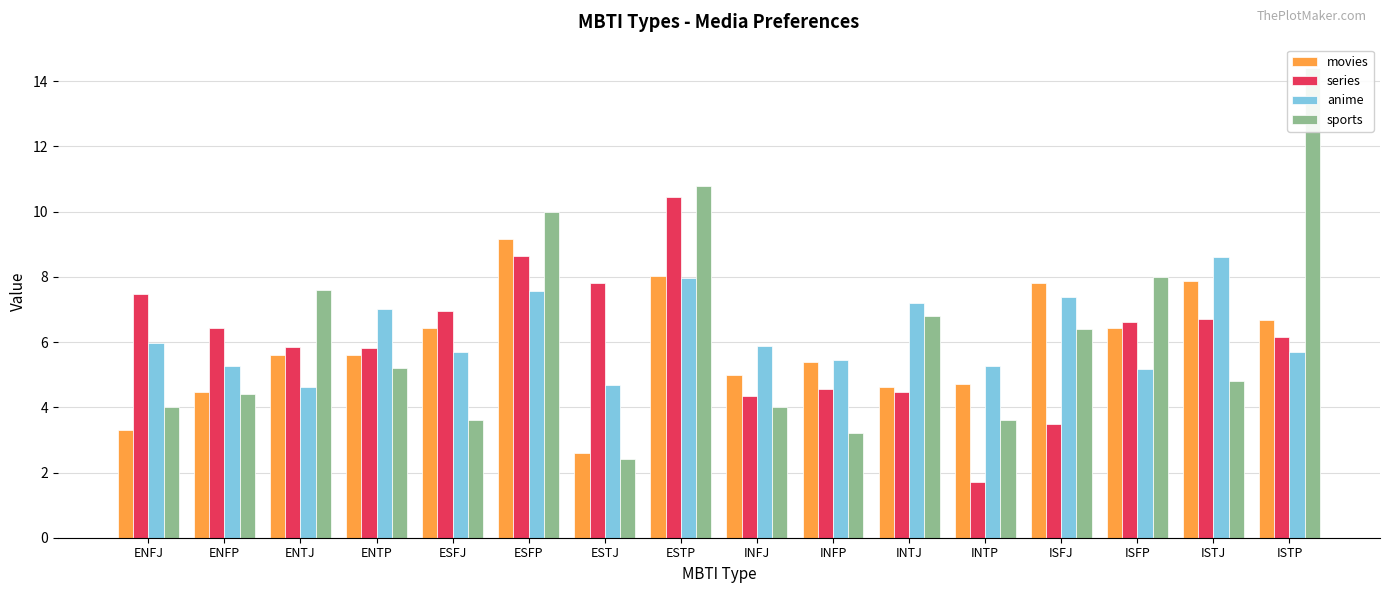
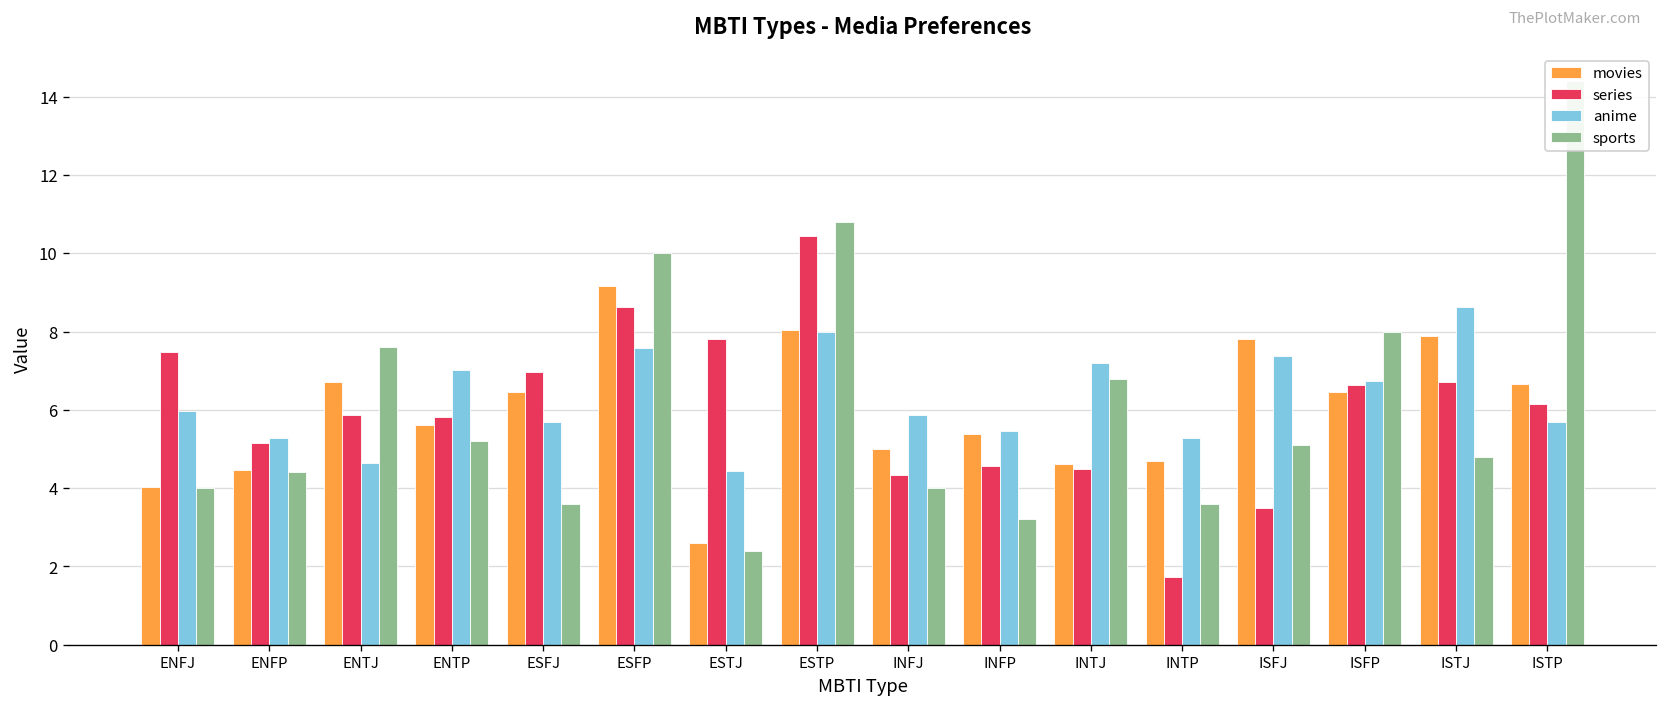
movies, ENFJ: 3.3 -> 4.0
series, ENFP: 6.4 -> 5.1
movies, ENTJ: 5.6 -> 6.7
anime, ESTJ: 4.7 -> 4.4
sports, ISFJ: 6.4 -> 5.1
anime, ISFP: 5.2 -> 6.7
